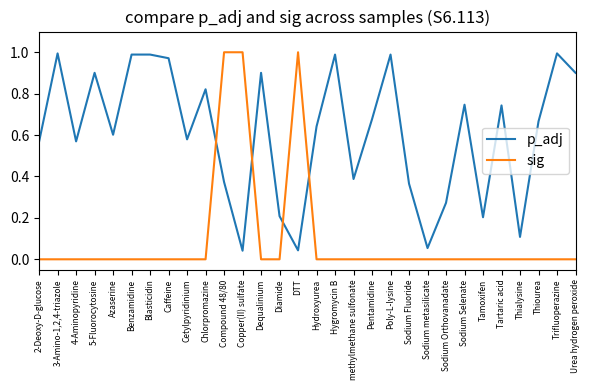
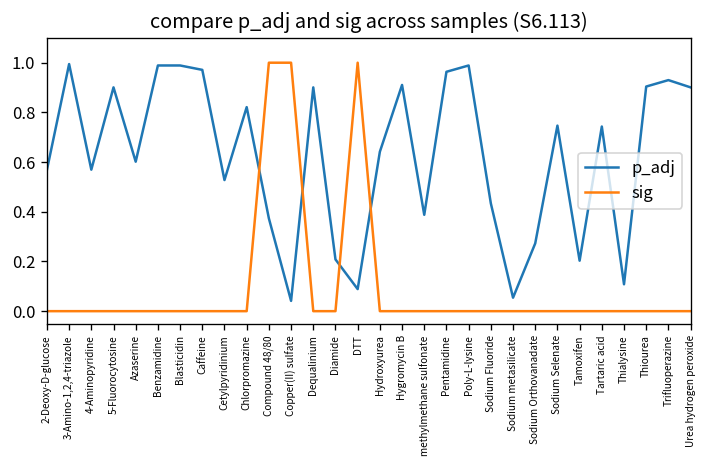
p_adj, Cetylpyridinium: 0.58 -> 0.53
p_adj, DTT: 0.04 -> 0.09
p_adj, Hygromycin B: 0.99 -> 0.91
p_adj, Pentamidine: 0.68 -> 0.96
p_adj, Sodium Fluoride: 0.37 -> 0.43
p_adj, Thiourea: 0.67 -> 0.90
p_adj, Trifluoperazine: 0.99 -> 0.93
